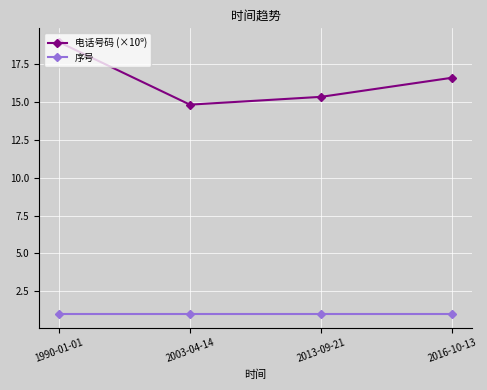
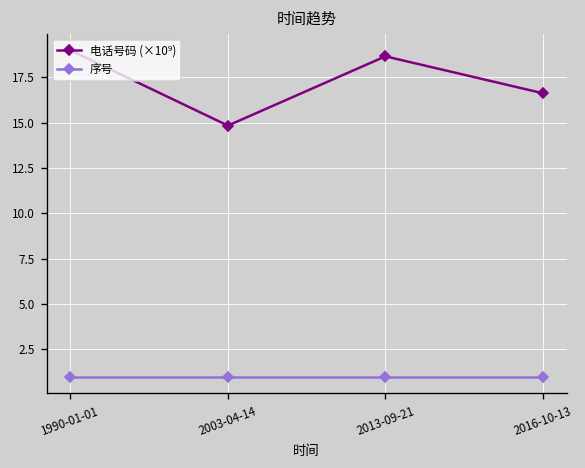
电话号码 (×10⁹), 2013-09-21: 15.4 -> 18.7
